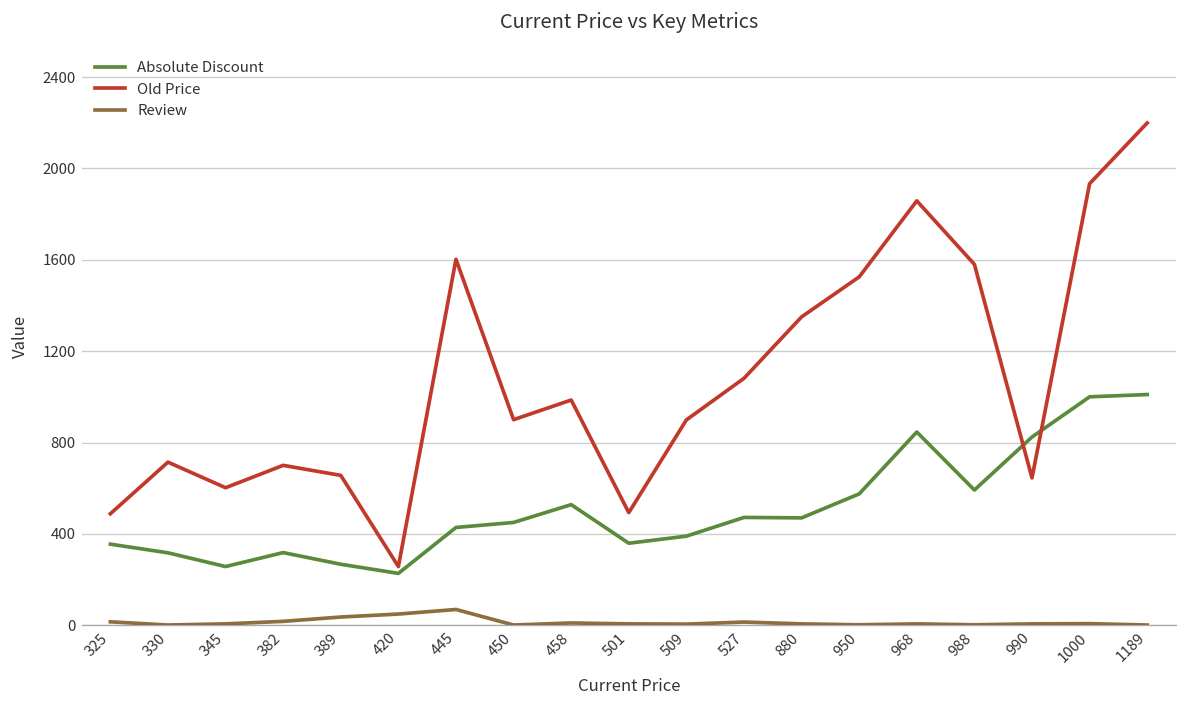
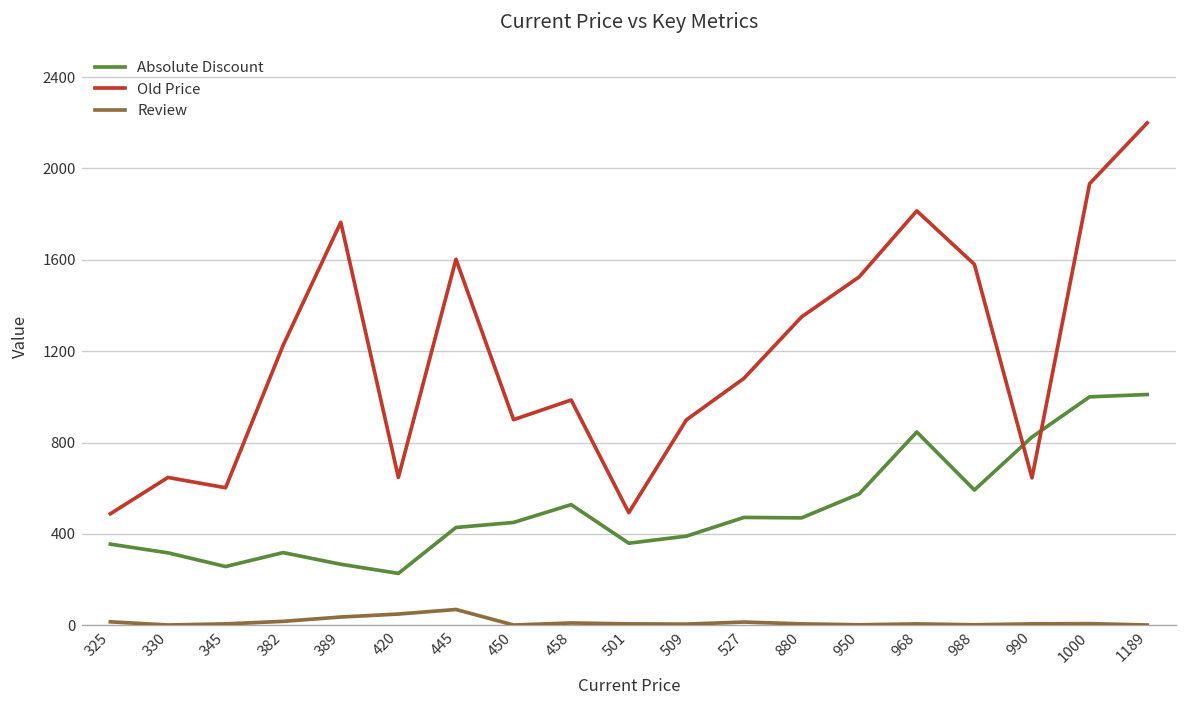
Old Price, 330: 710 -> 650
Old Price, 382: 700 -> 1230
Old Price, 389: 660 -> 1760
Old Price, 420: 260 -> 650
Old Price, 968: 1860 -> 1810
